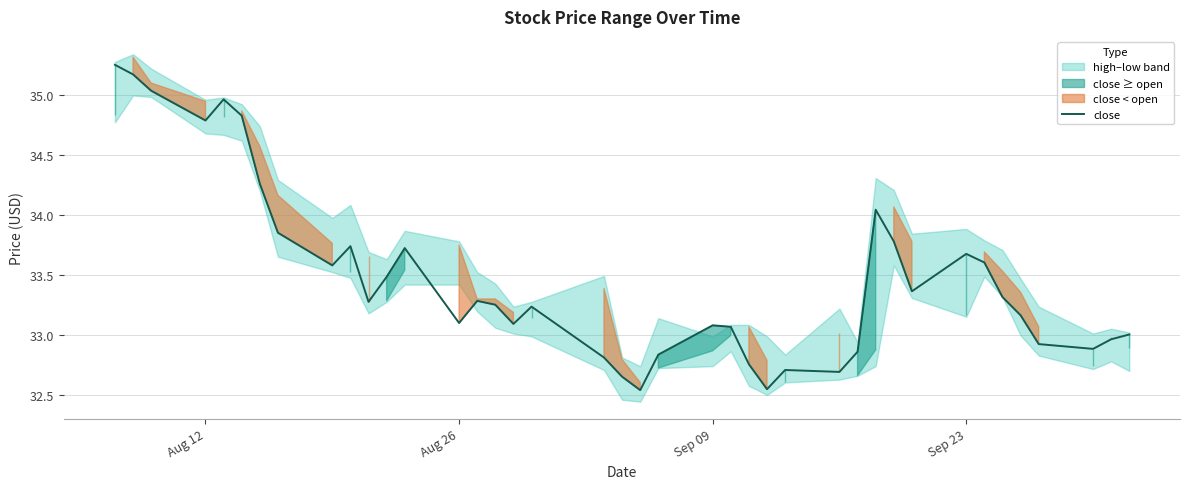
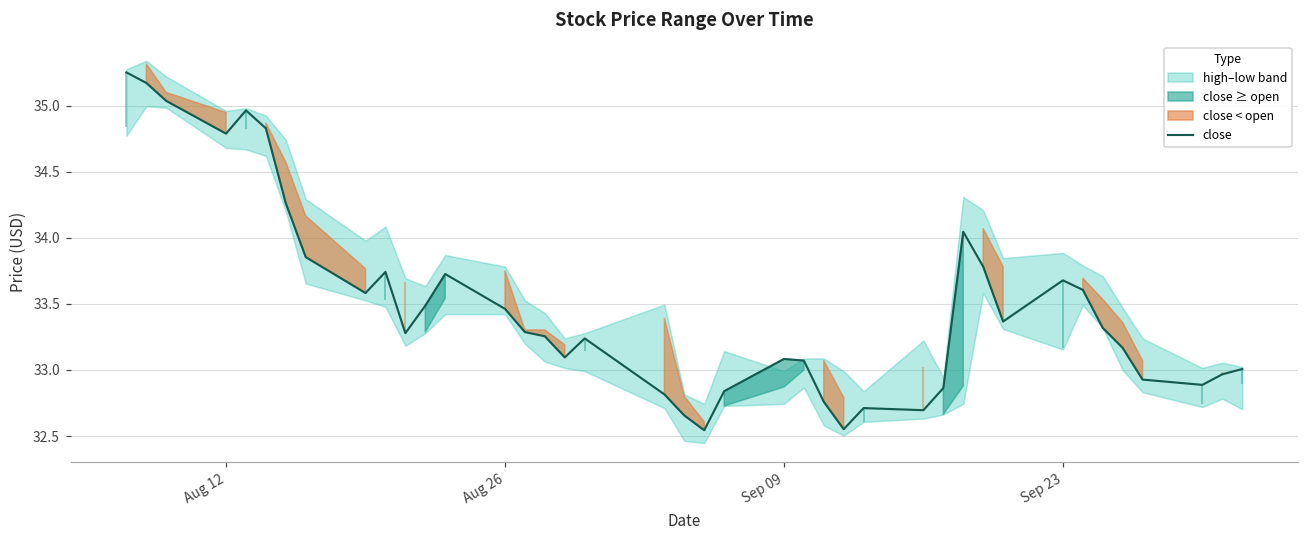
close, Aug 26: 33.10 -> 33.46
